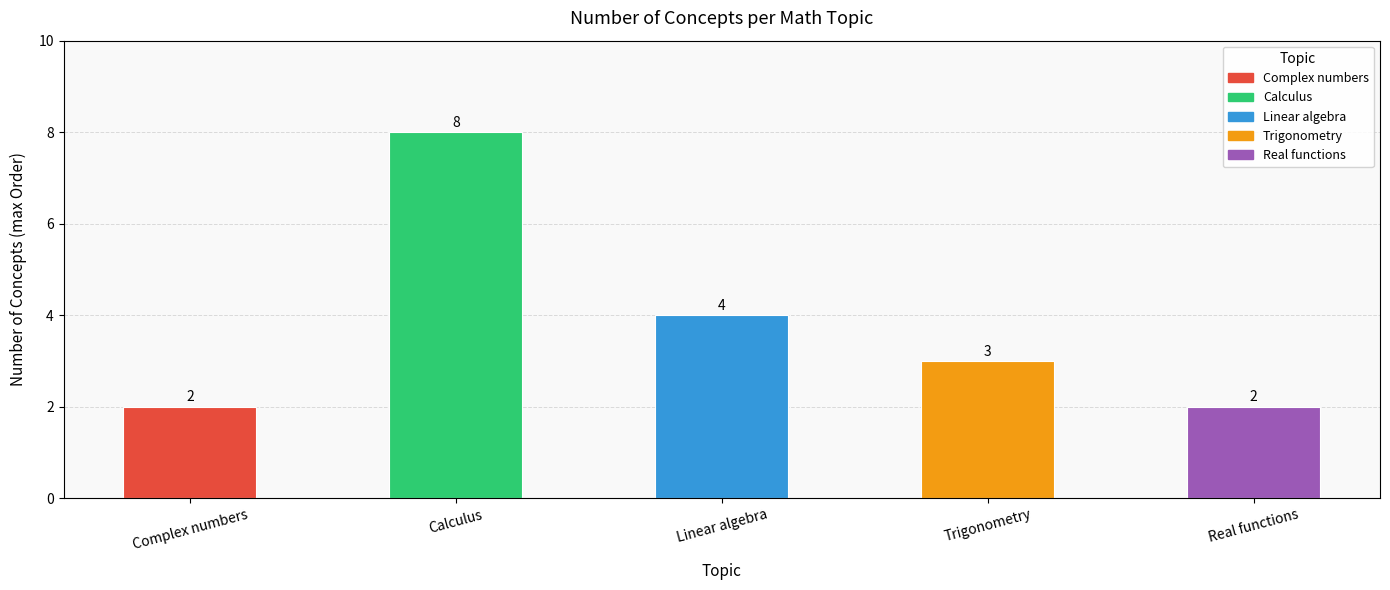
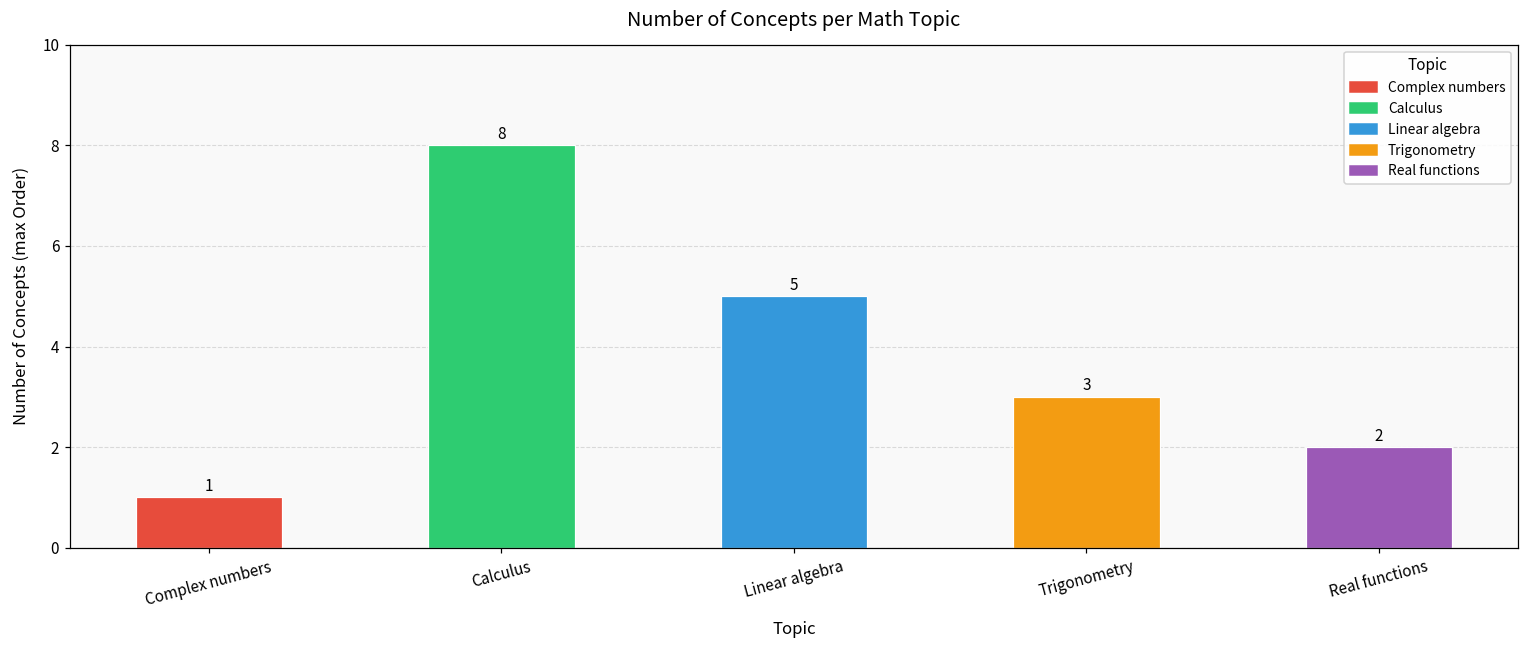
Complex numbers: 2 -> 1
Linear algebra: 4 -> 5
